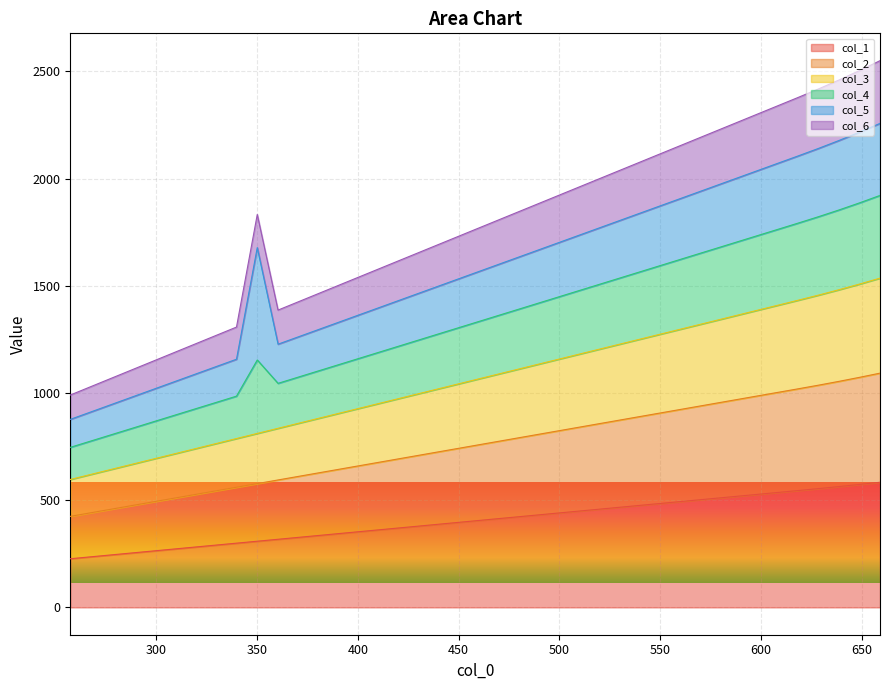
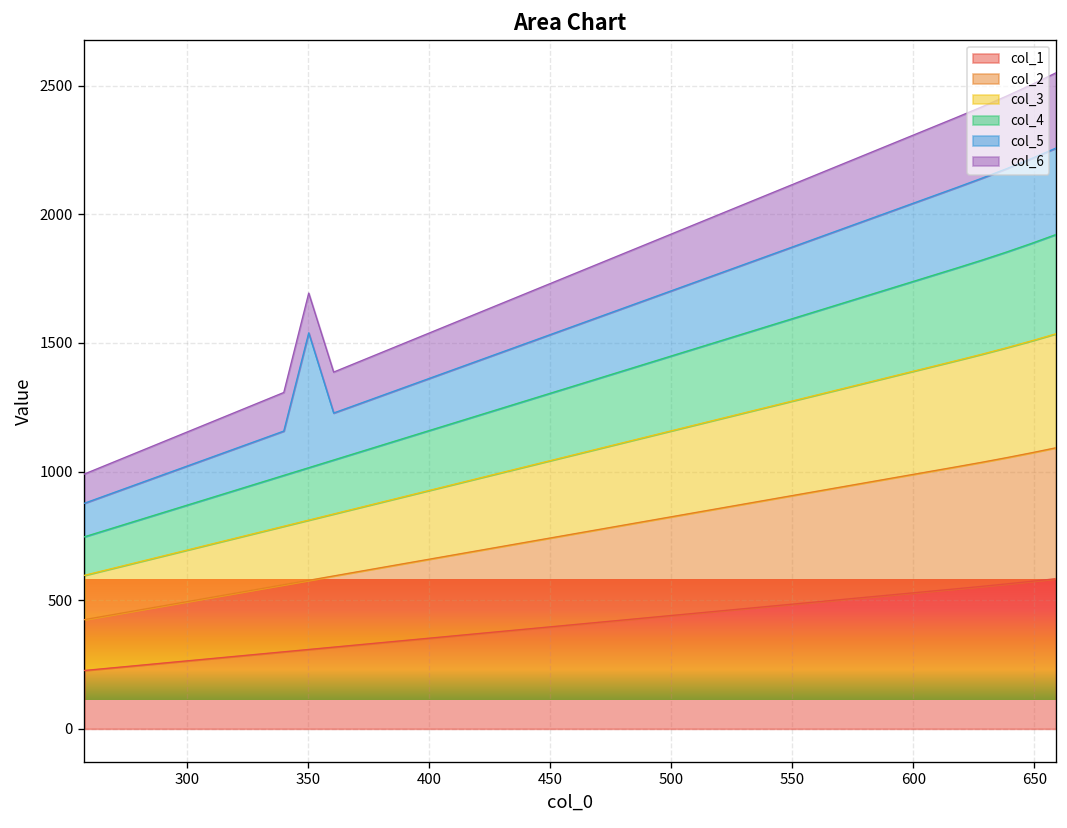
col_4, 350: 340 -> 200
